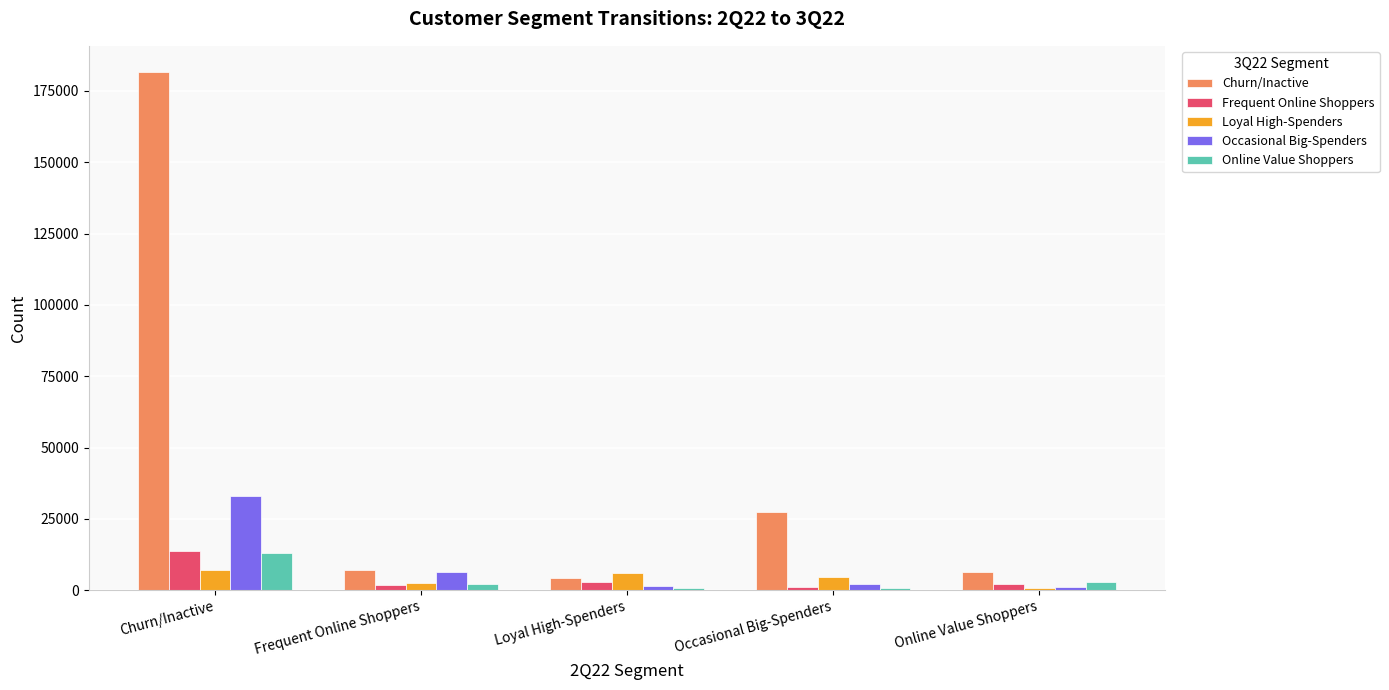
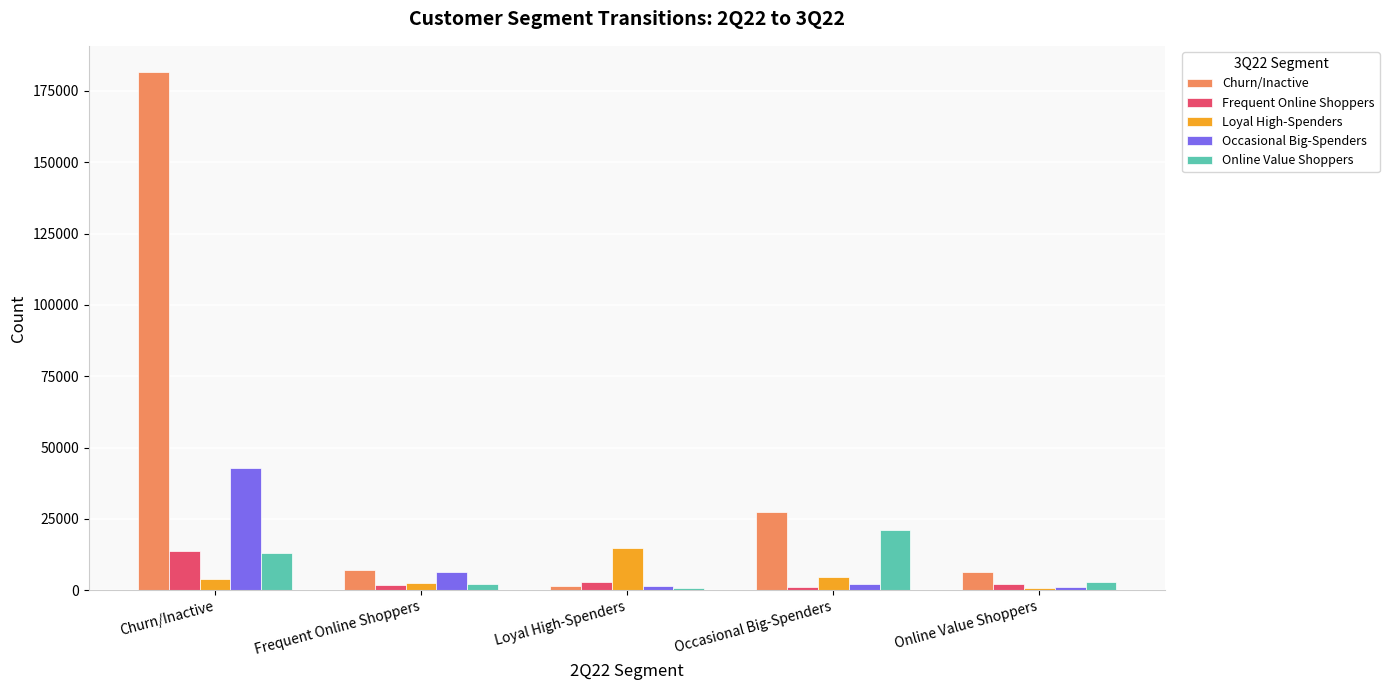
Loyal High-Spenders, Churn/Inactive: 7000 -> 4000
Occasional Big-Spenders, Churn/Inactive: 33000 -> 43000
Churn/Inactive, Loyal High-Spenders: 4000 -> 2000
Loyal High-Spenders, Loyal High-Spenders: 6000 -> 15000
Online Value Shoppers, Occasional Big-Spenders: 1000 -> 21000
